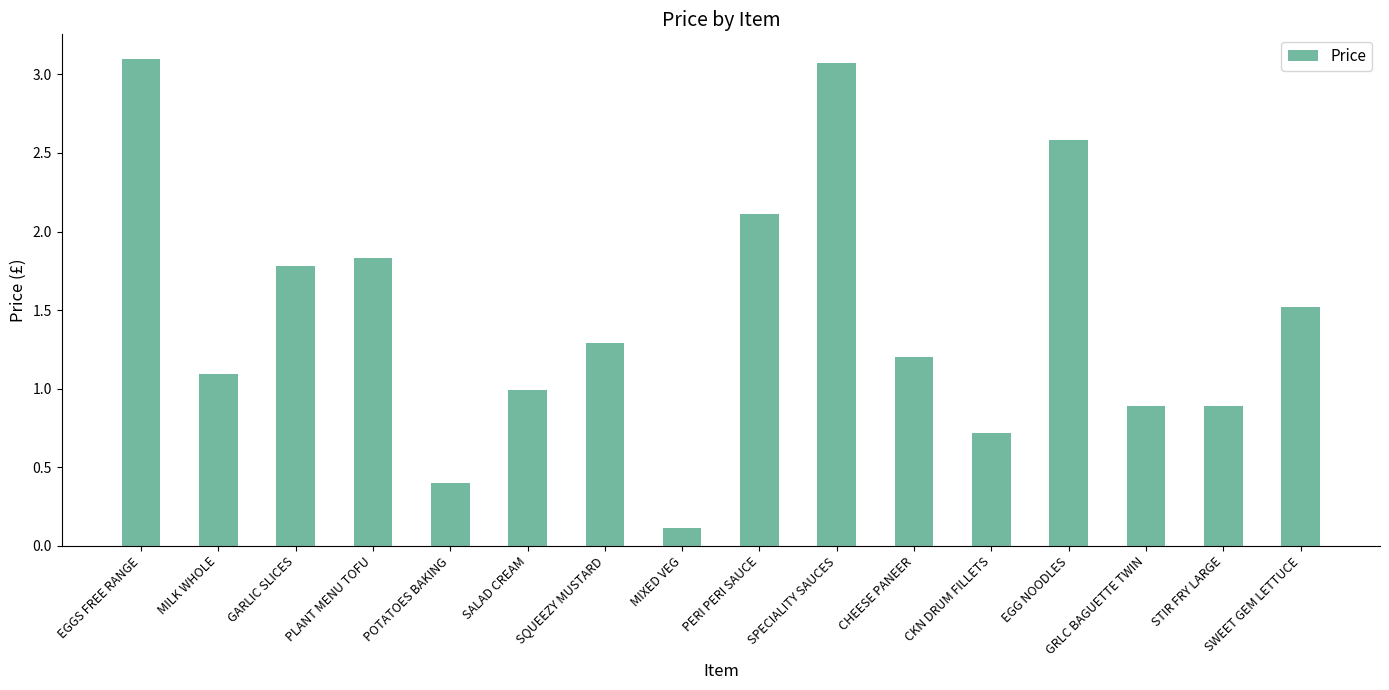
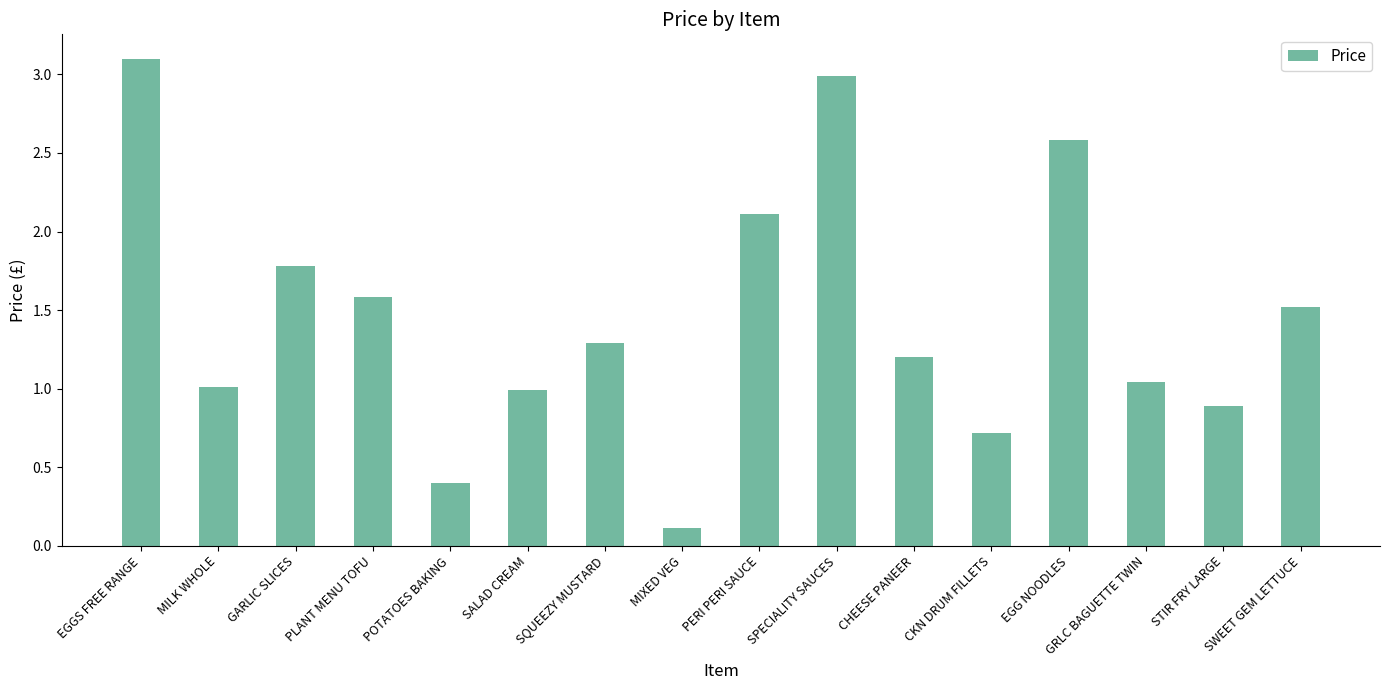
MILK WHOLE: 1.09 -> 1.01
PLANT MENU TOFU: 1.83 -> 1.58
SPECIALITY SAUCES: 3.07 -> 2.99
GRLC BAGUETTE TWIN: 0.89 -> 1.04
